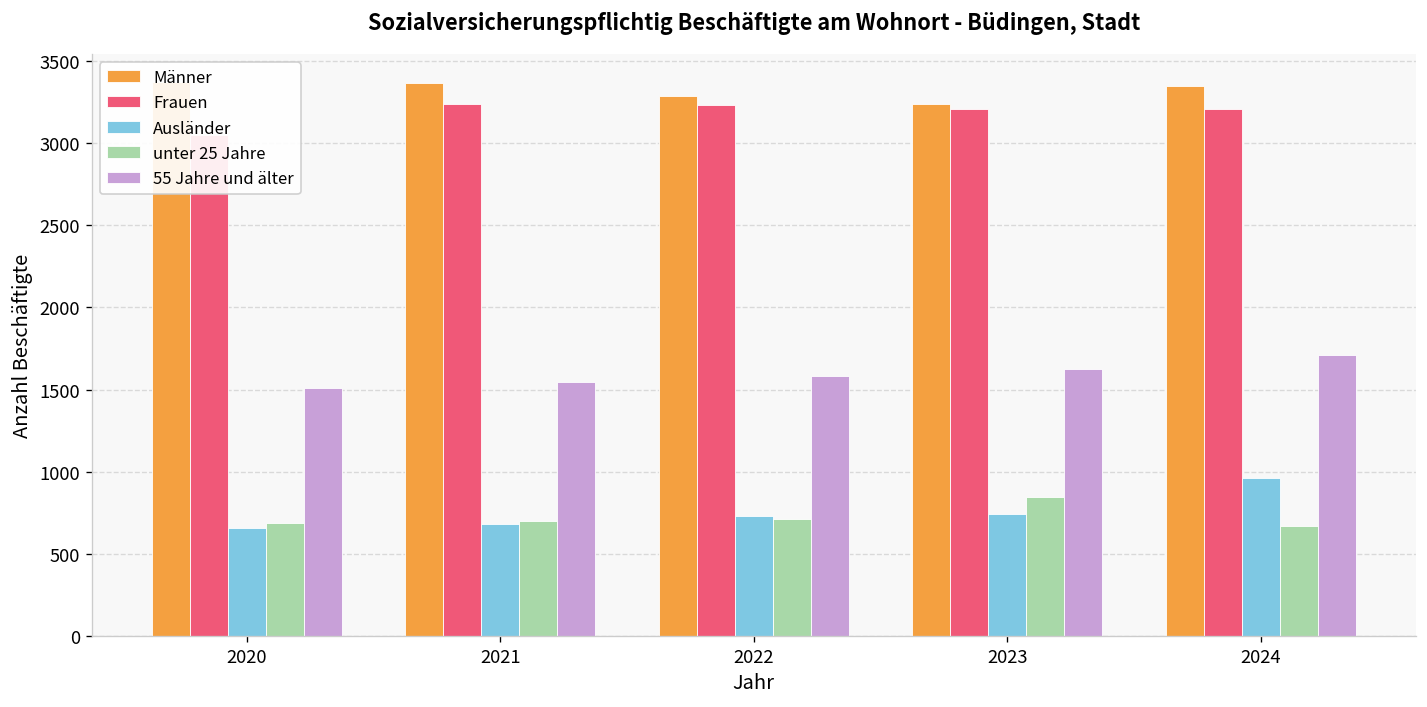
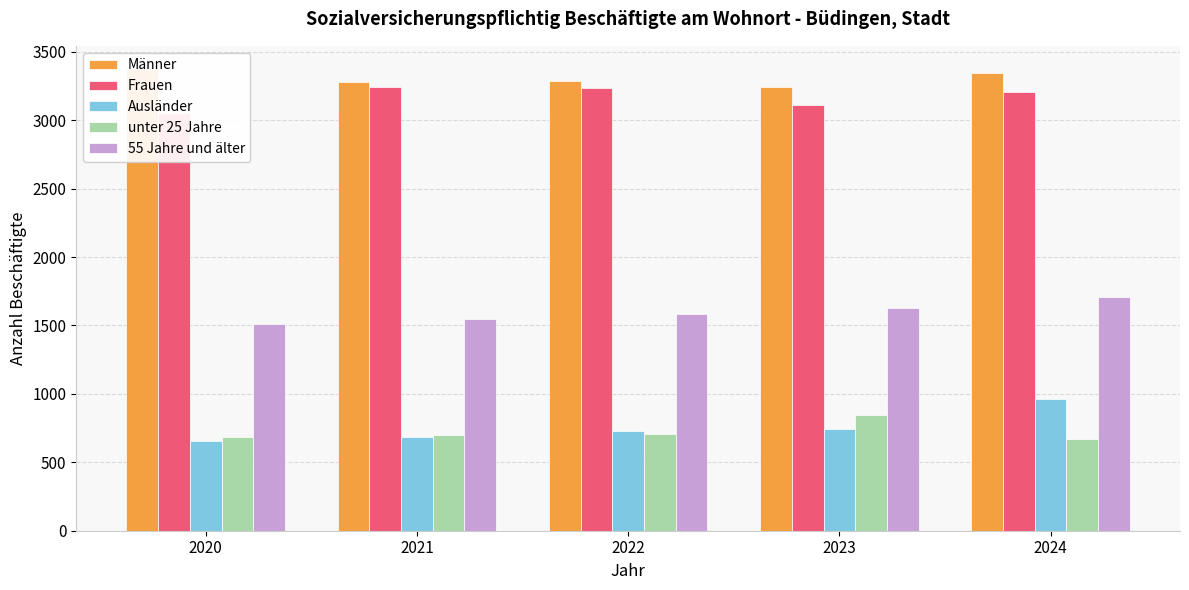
Männer, 2021: 3370 -> 3280
Frauen, 2023: 3210 -> 3110
